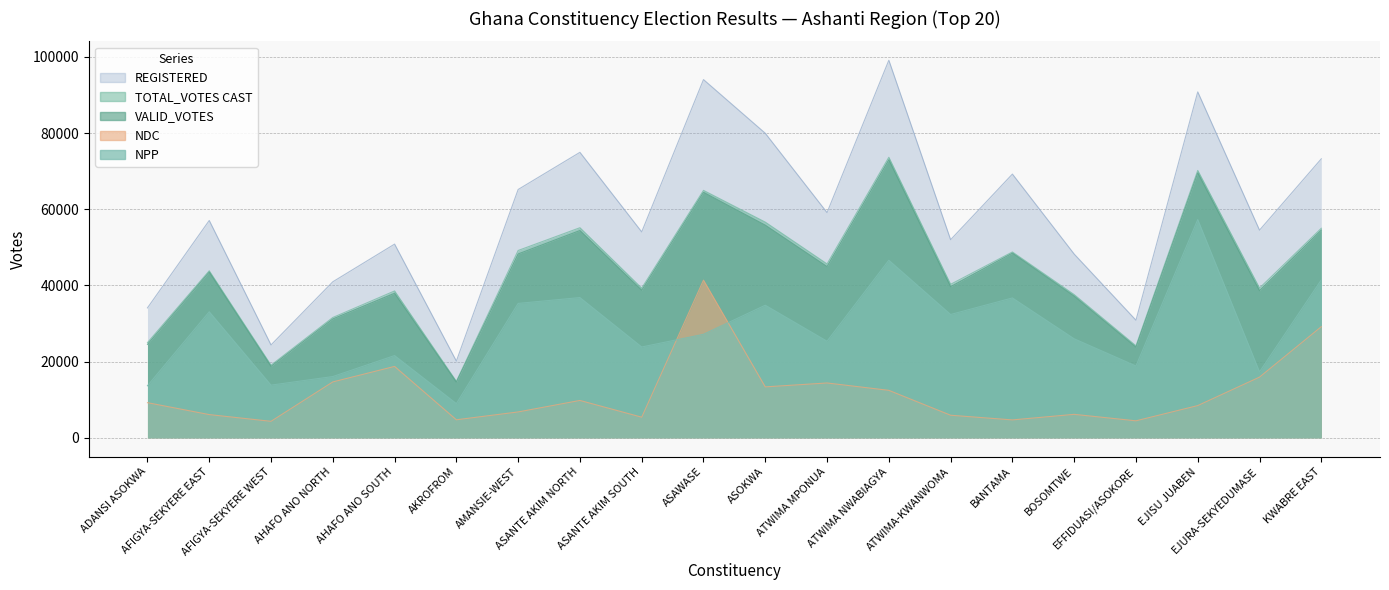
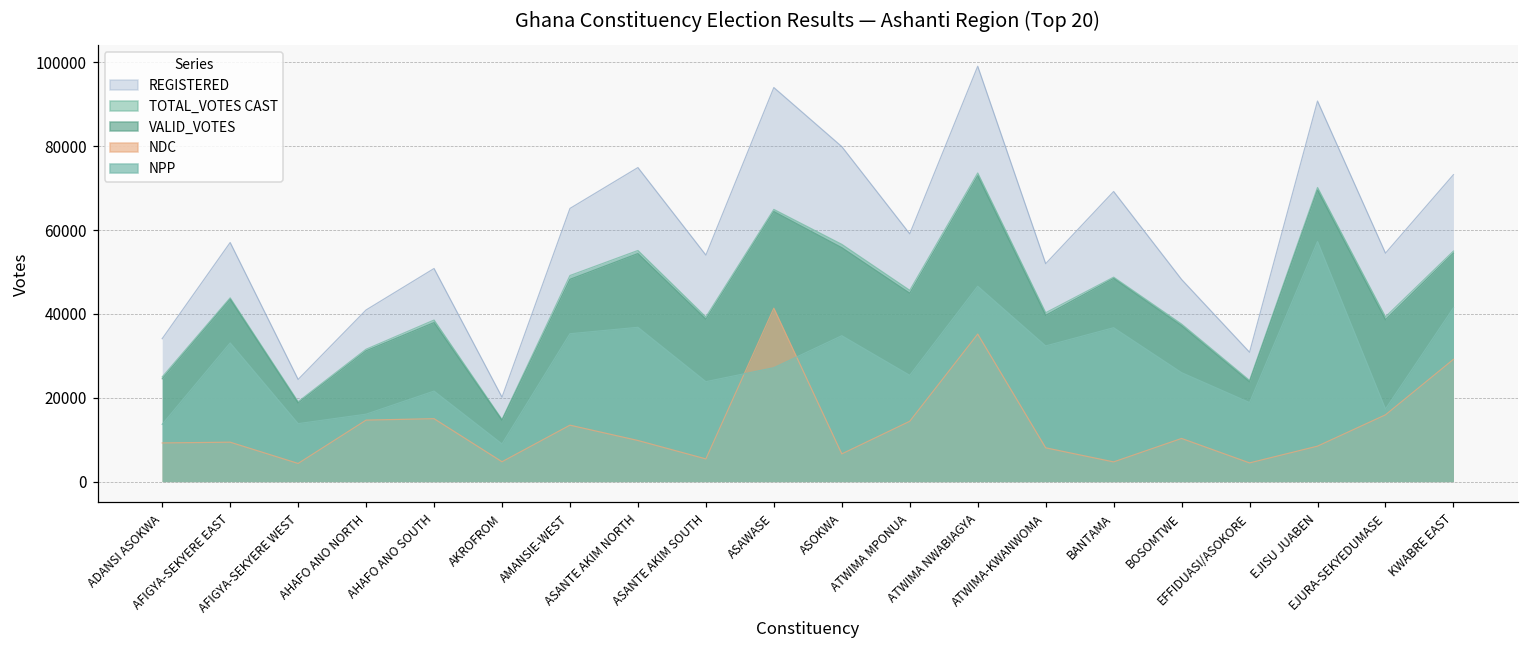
NDC, AFIGYA-SEKYERE EAST: 6000 -> 9000
NDC, AHAFO ANO SOUTH: 19000 -> 15000
NDC, AMANSIE-WEST: 7000 -> 13000
NDC, ASOKWA: 13000 -> 7000
NDC, ATWIMA NWABIAGYA: 12000 -> 35000
NDC, ATWIMA-KWANWOMA: 6000 -> 8000
NDC, BOSOMTWE: 6000 -> 10000
